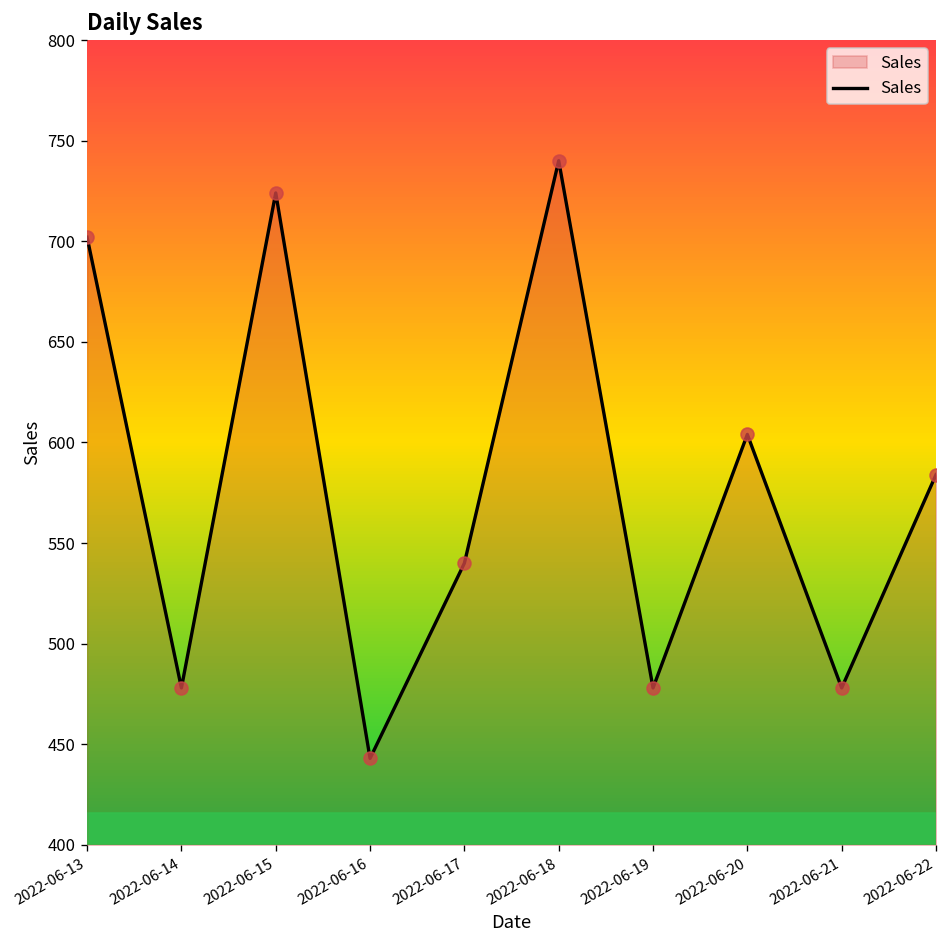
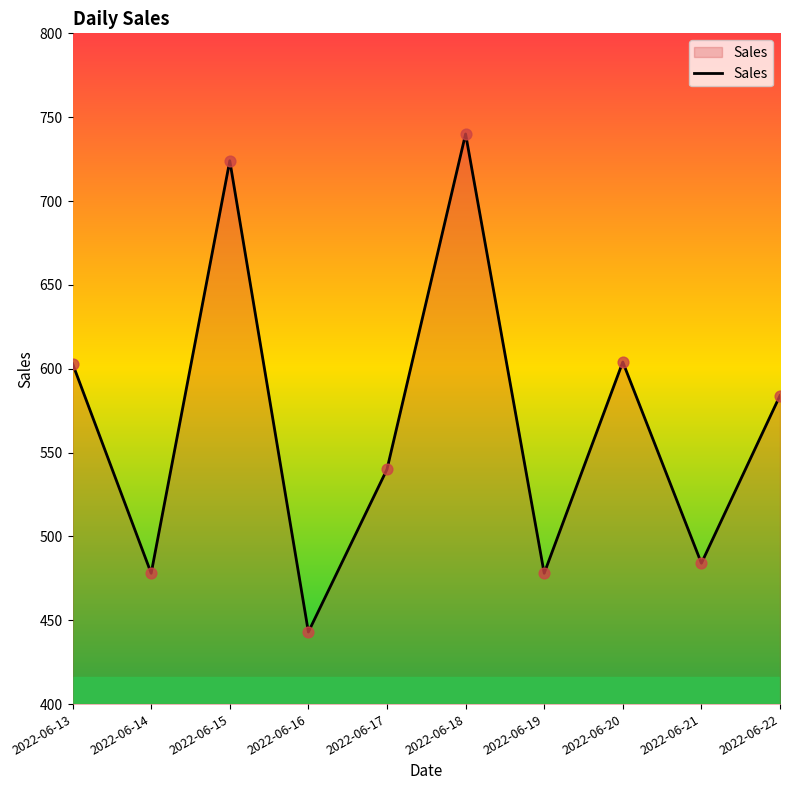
2022-06-13: 702 -> 603
2022-06-21: 478 -> 484
